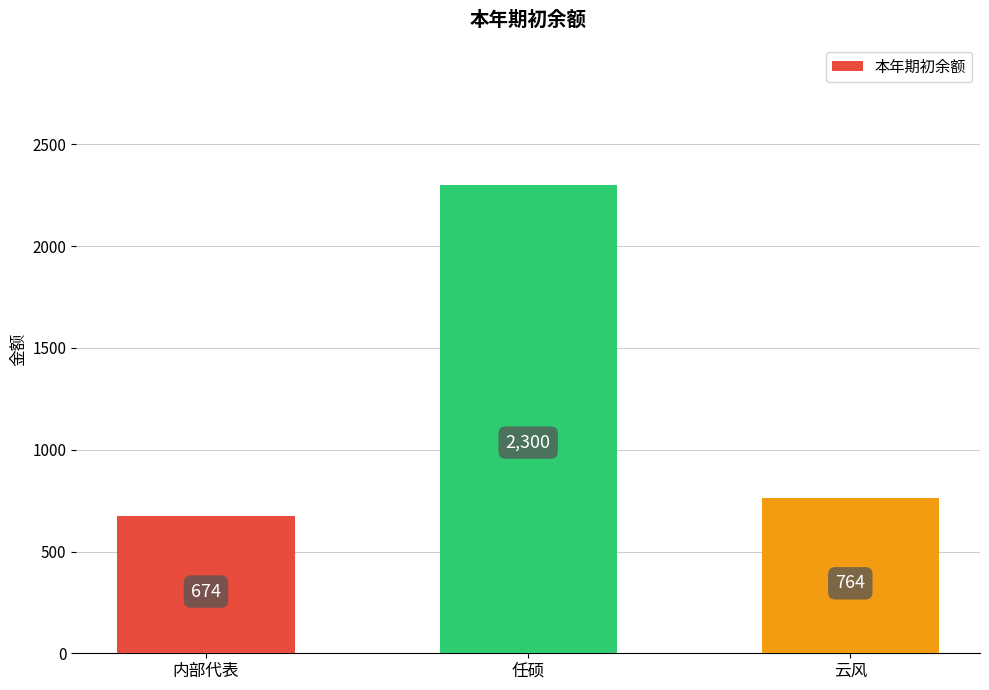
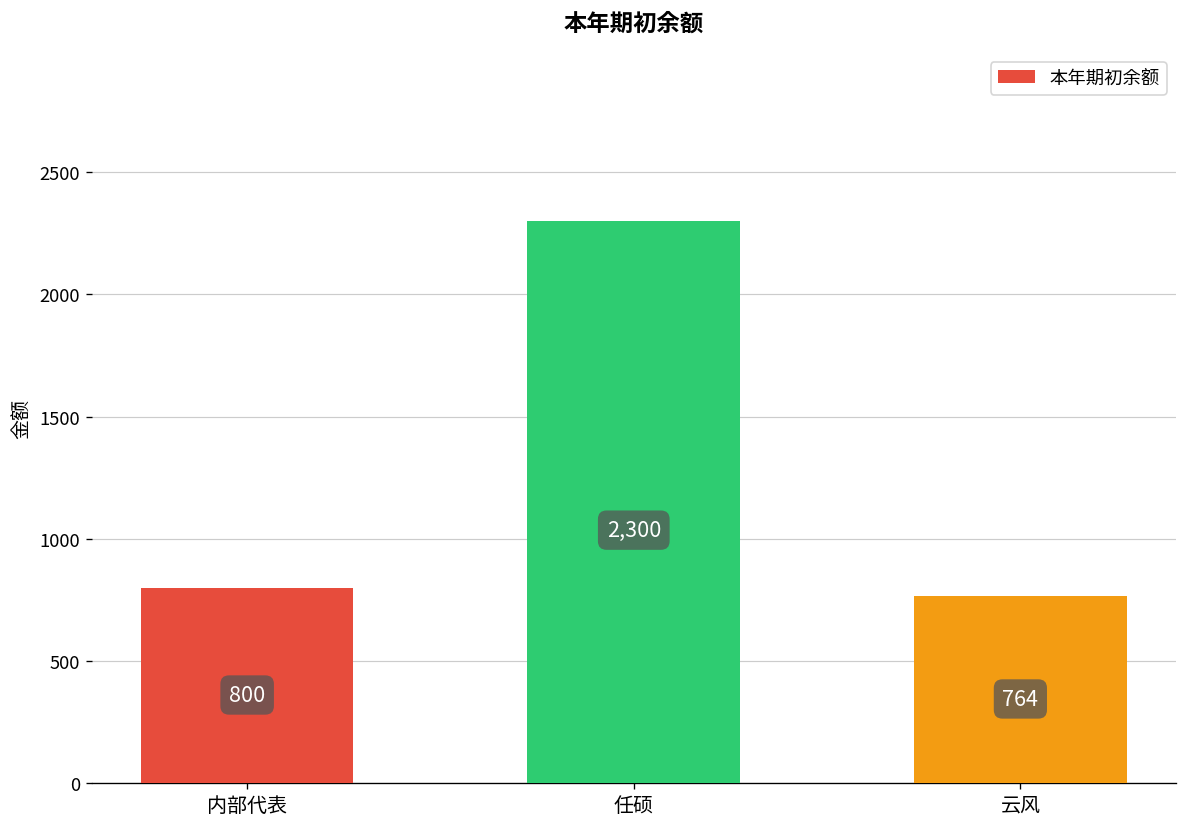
内部代表: 674 -> 800
